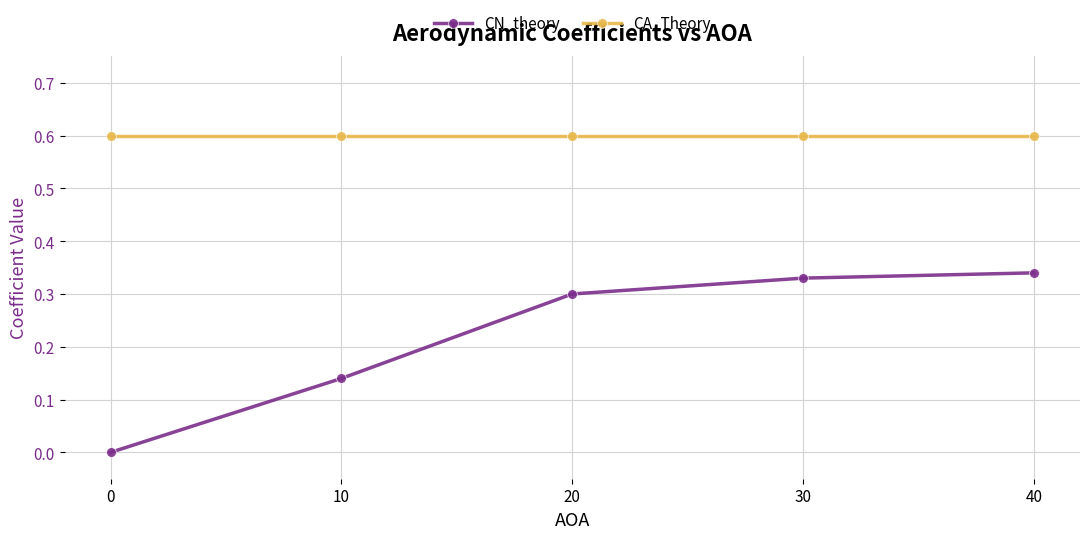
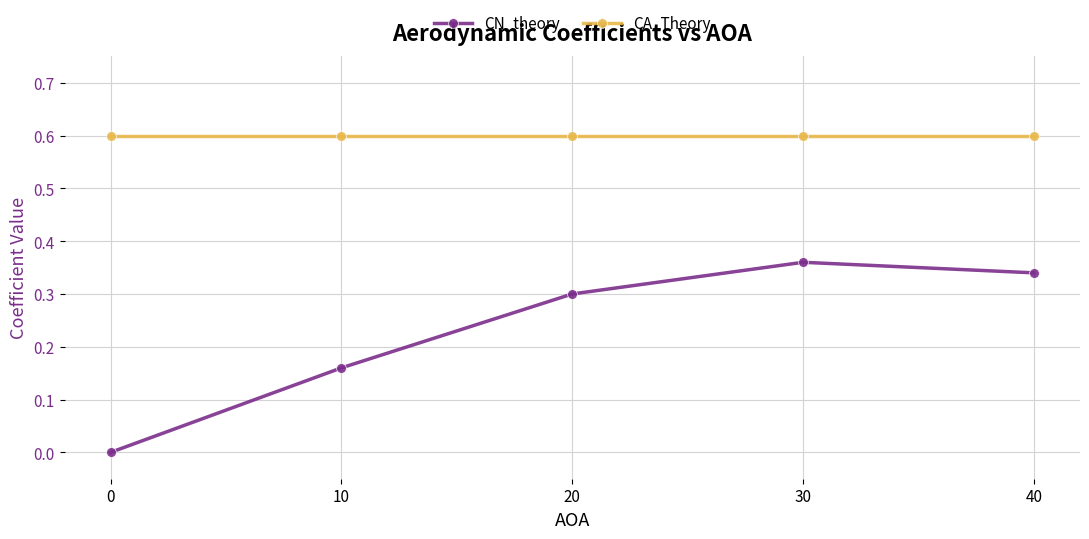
CN_theory, 10: 0.14 -> 0.16
CN_theory, 30: 0.33 -> 0.36
